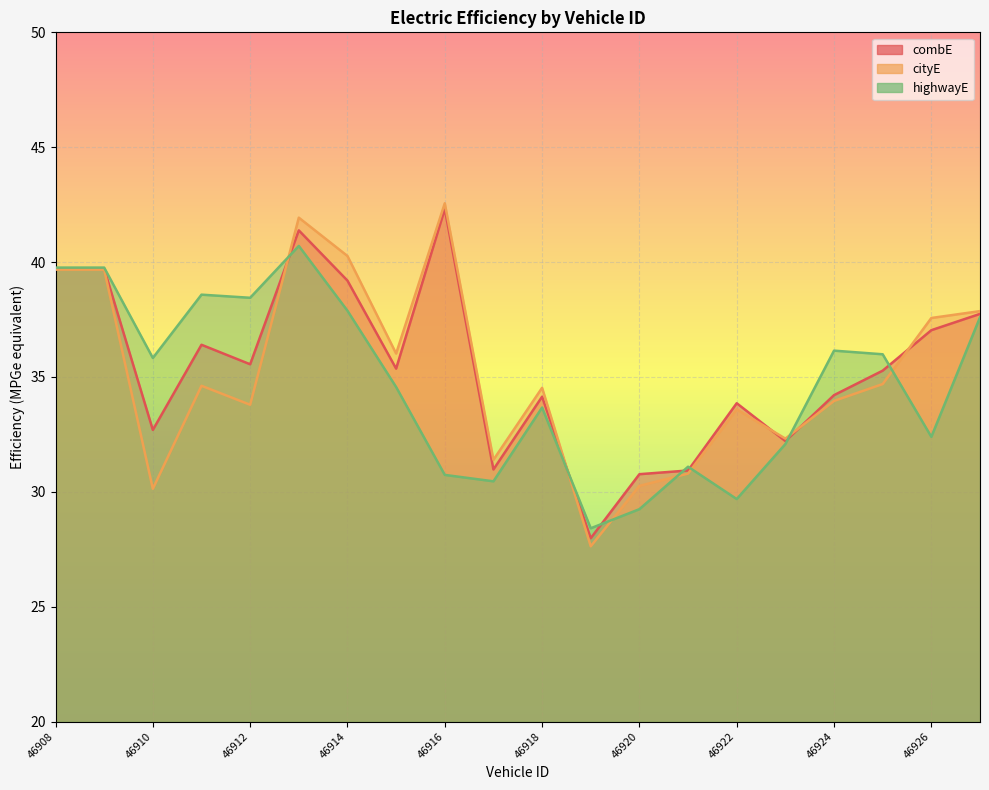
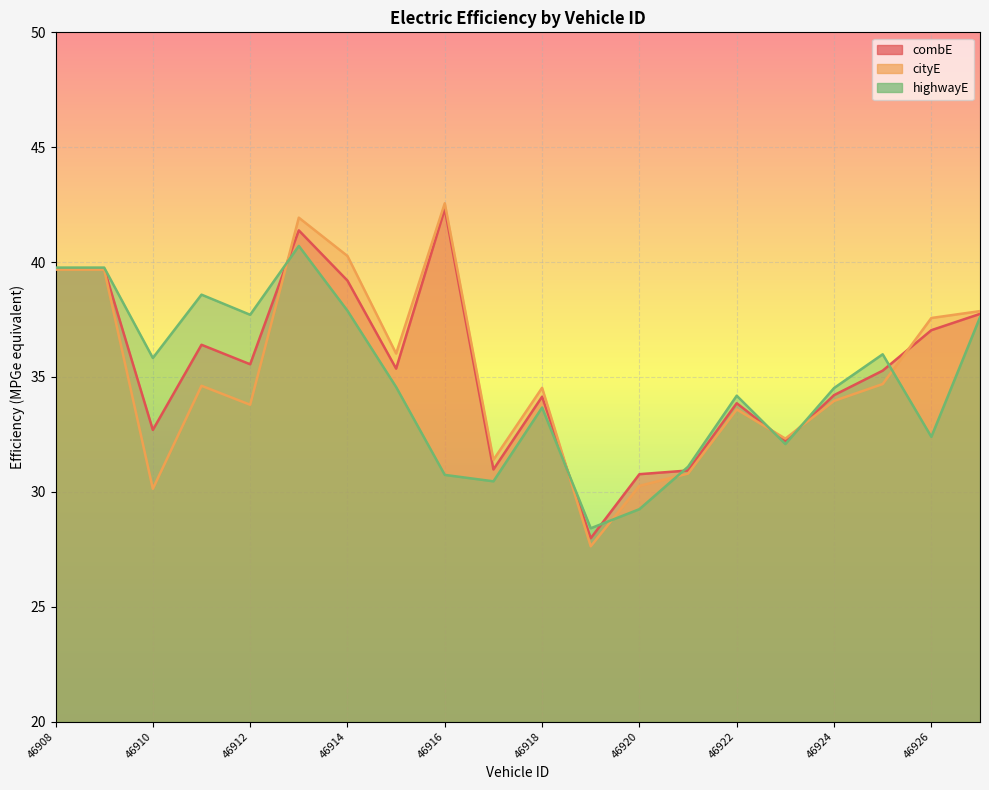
highwayE, 46912: 38.4 -> 37.7
highwayE, 46922: 29.7 -> 34.2
highwayE, 46924: 36.1 -> 34.5
